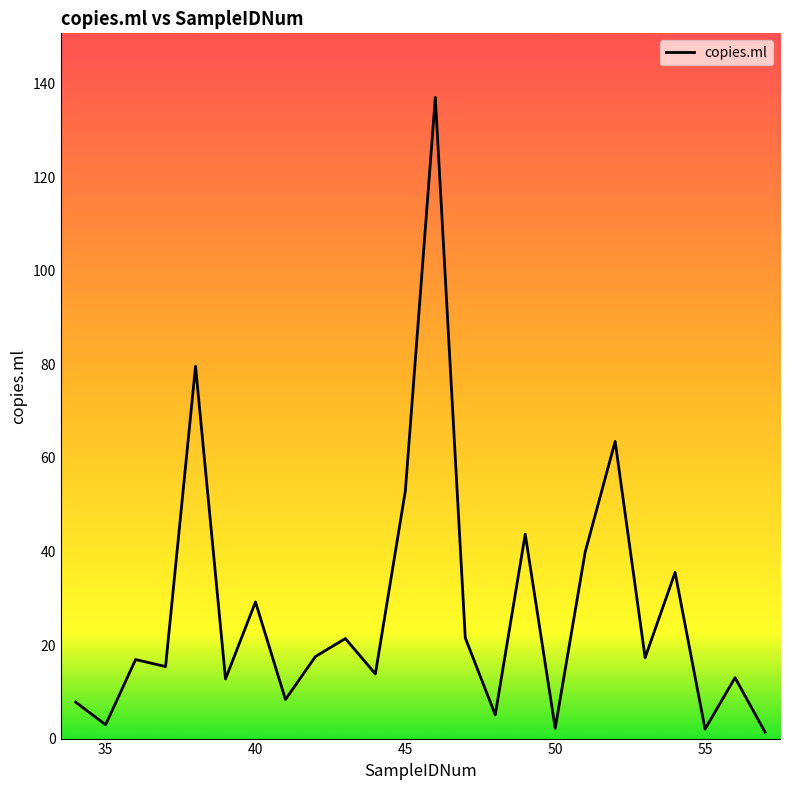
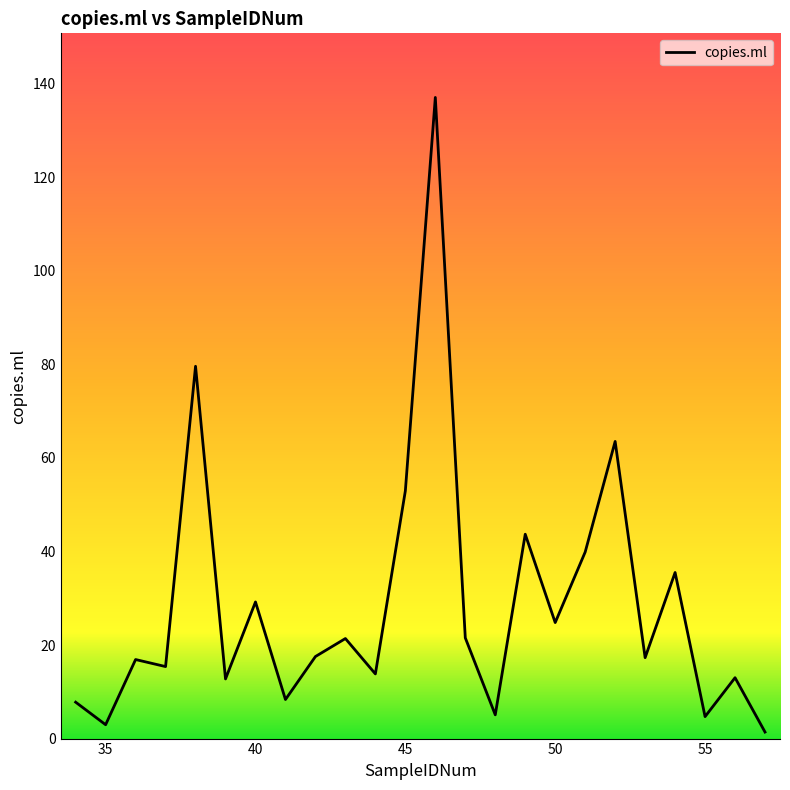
50: 2 -> 25
55: 2 -> 5
